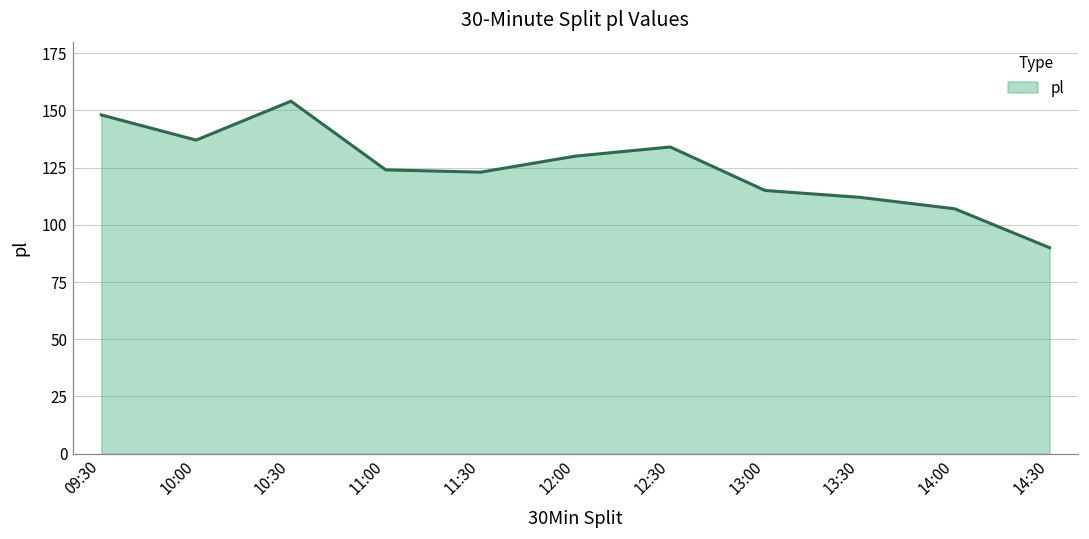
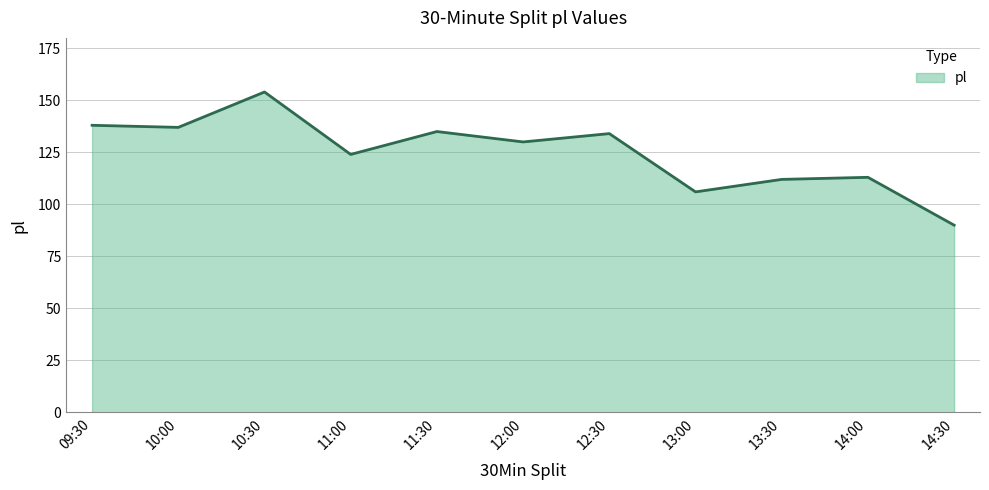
09:30: 148 -> 138
11:30: 123 -> 135
13:00: 115 -> 106
14:00: 107 -> 113
